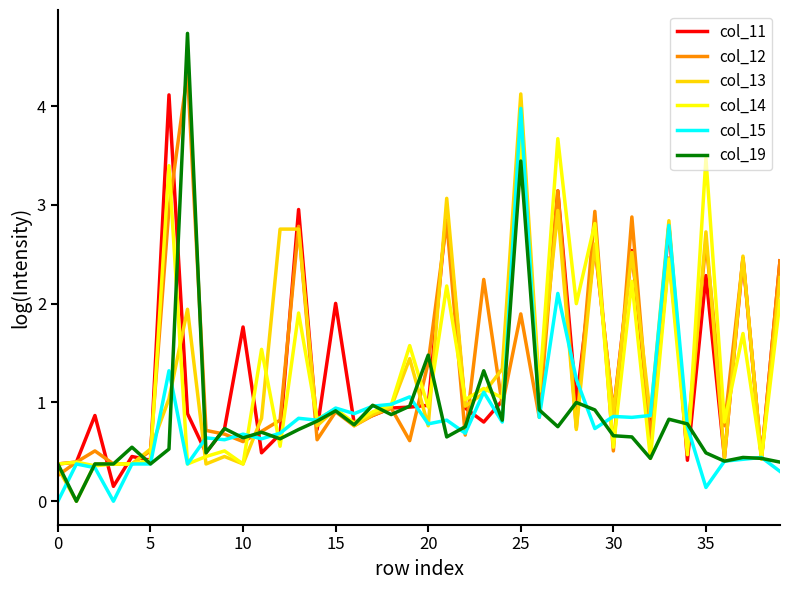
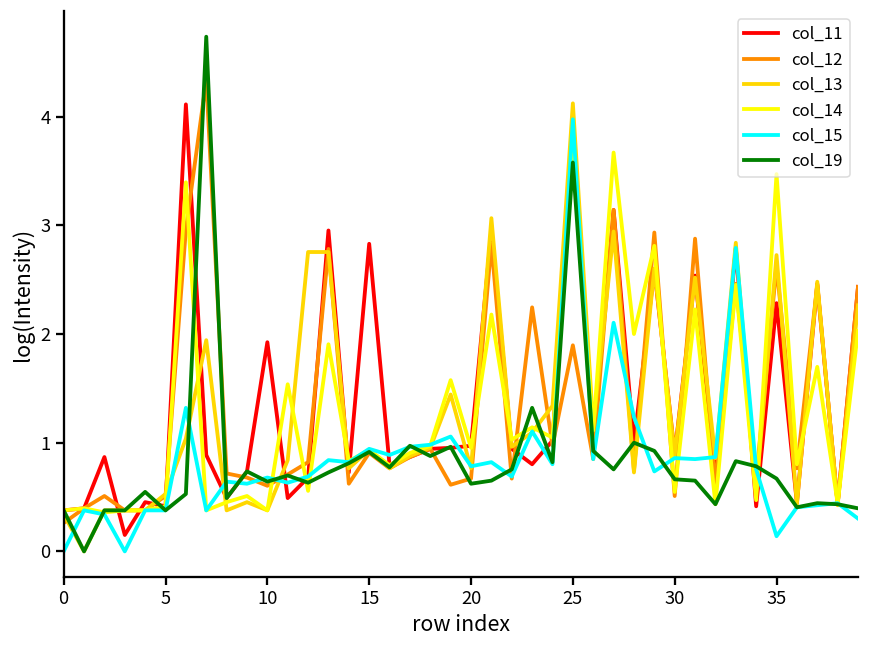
col_11, 10: 1.8 -> 1.9
col_11, 15: 2.0 -> 2.8
col_12, 20: 1.4 -> 0.7
col_19, 20: 1.5 -> 0.6
col_19, 25: 3.4 -> 3.6
col_19, 35: 0.5 -> 0.7
